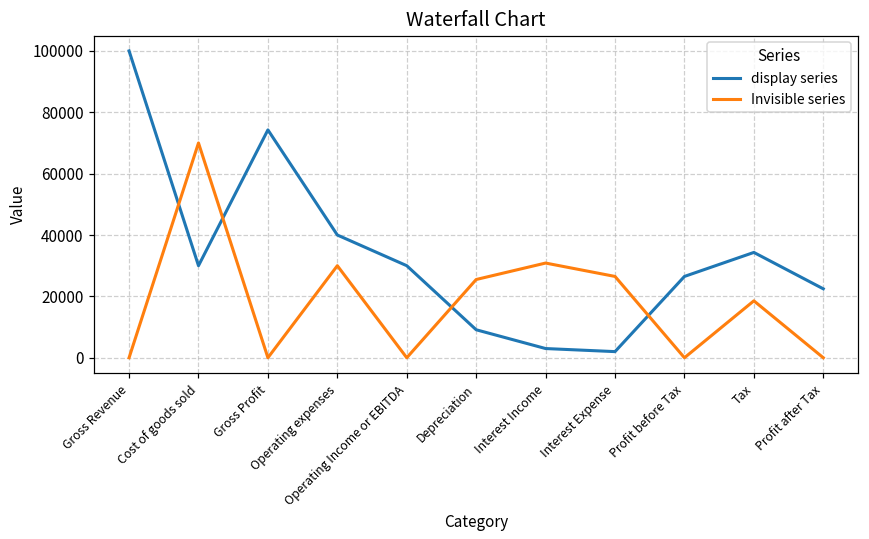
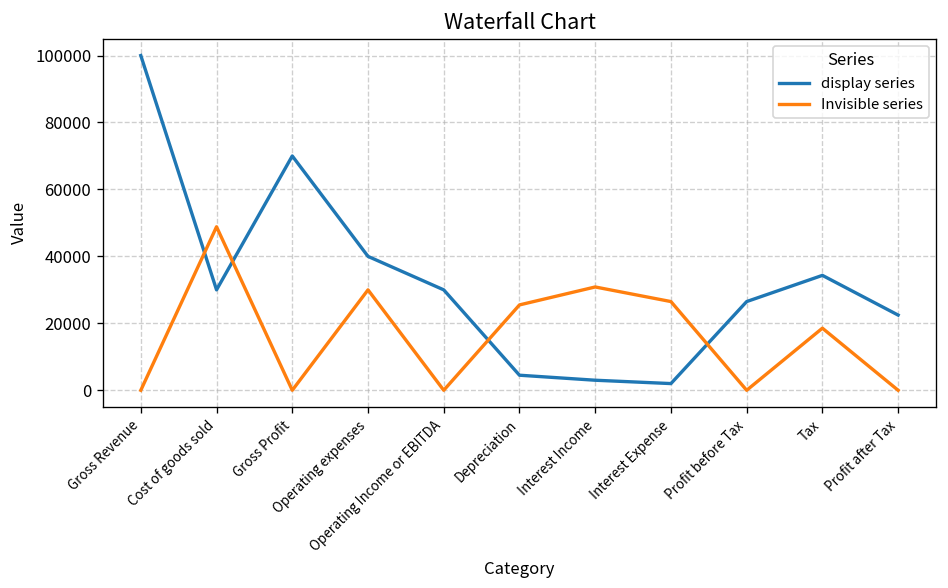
Invisible series, Cost of goods sold: 70000 -> 49000
display series, Gross Profit: 74000 -> 70000
display series, Depreciation: 9000 -> 5000
